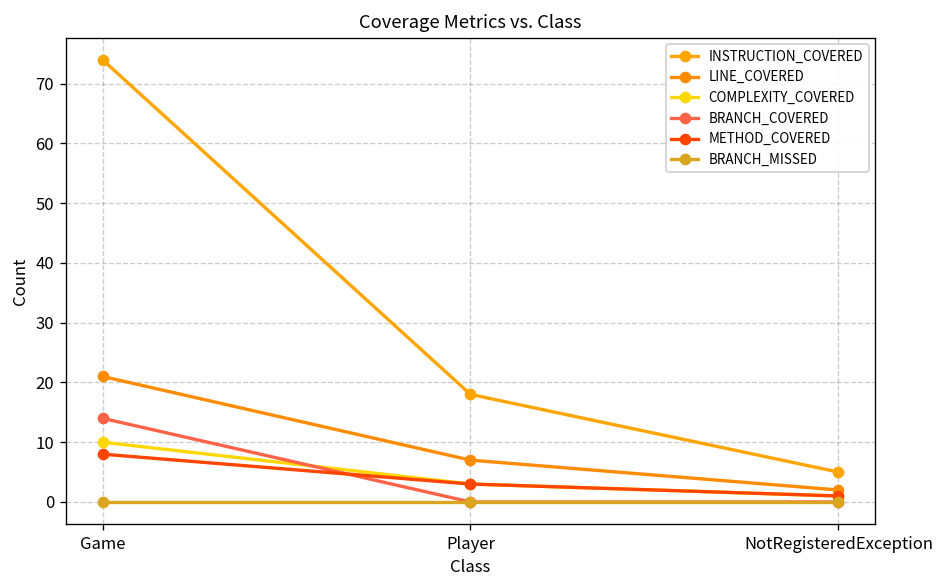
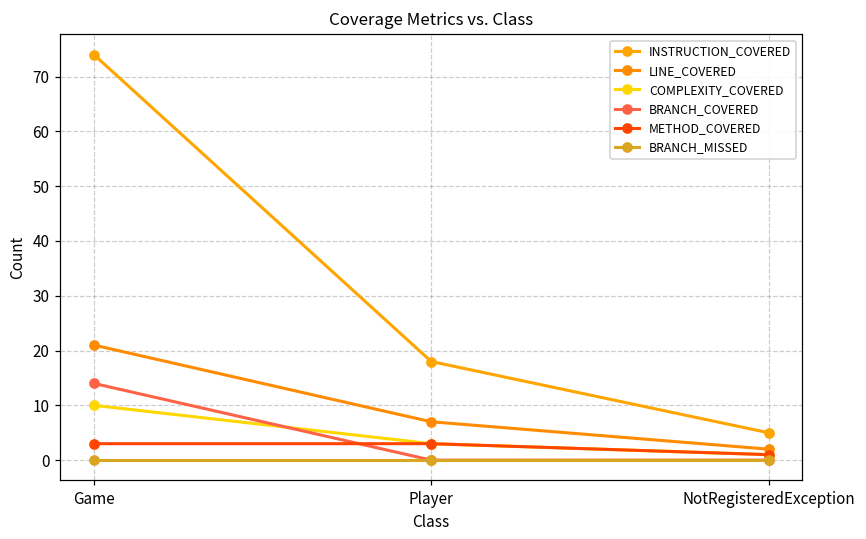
METHOD_COVERED, Game: 8 -> 3
